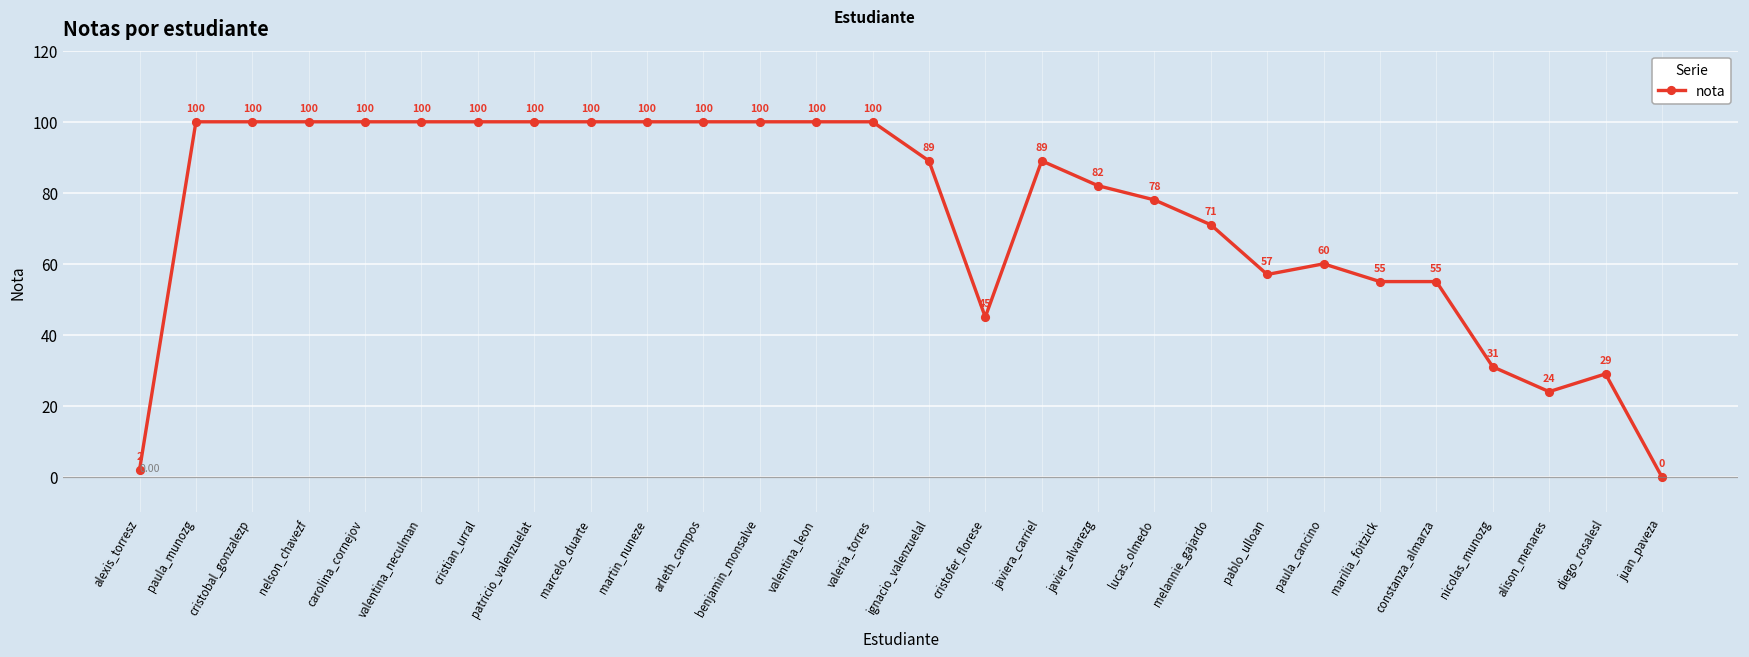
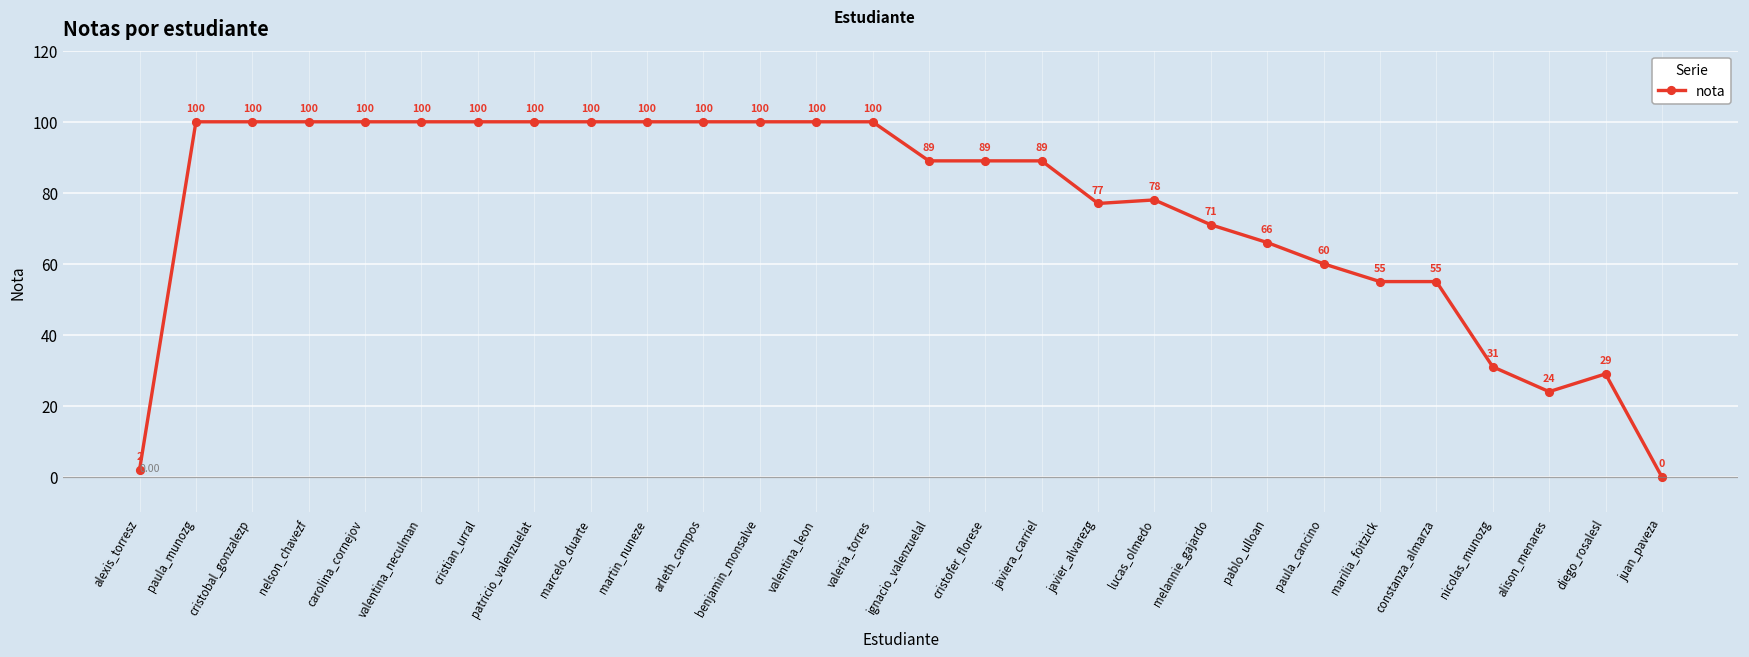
cristofer_florese: 45 -> 89
javier_alvarezg: 82 -> 77
pablo_ulloan: 57 -> 66
